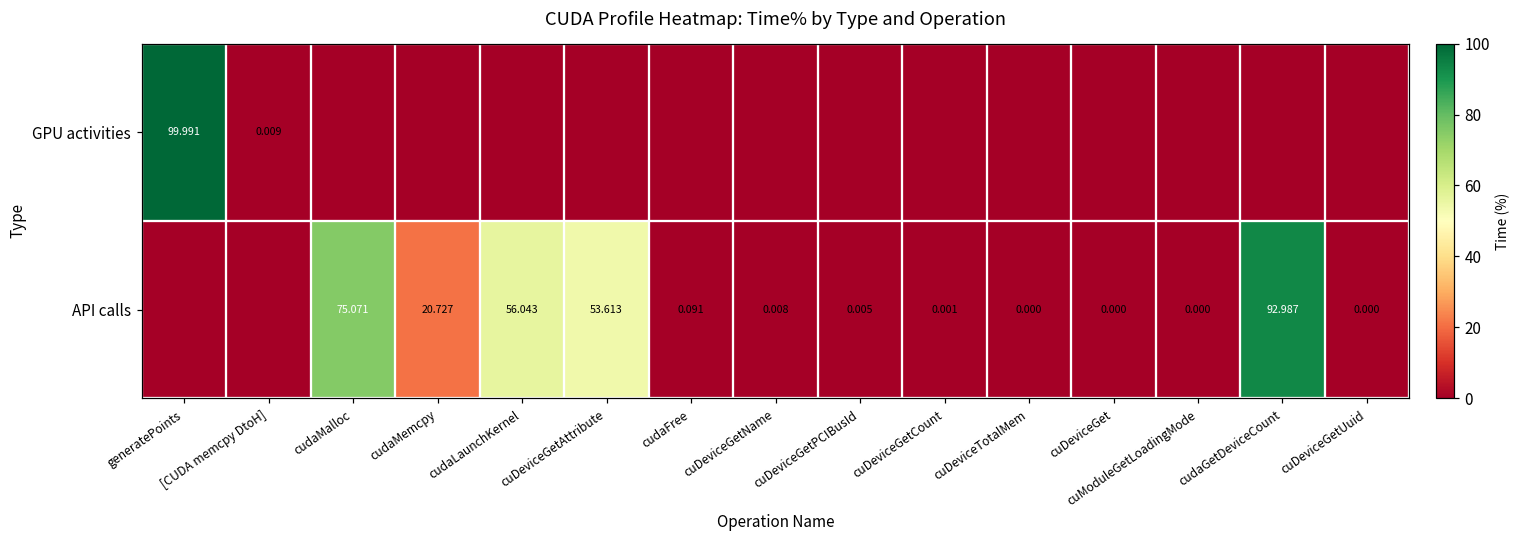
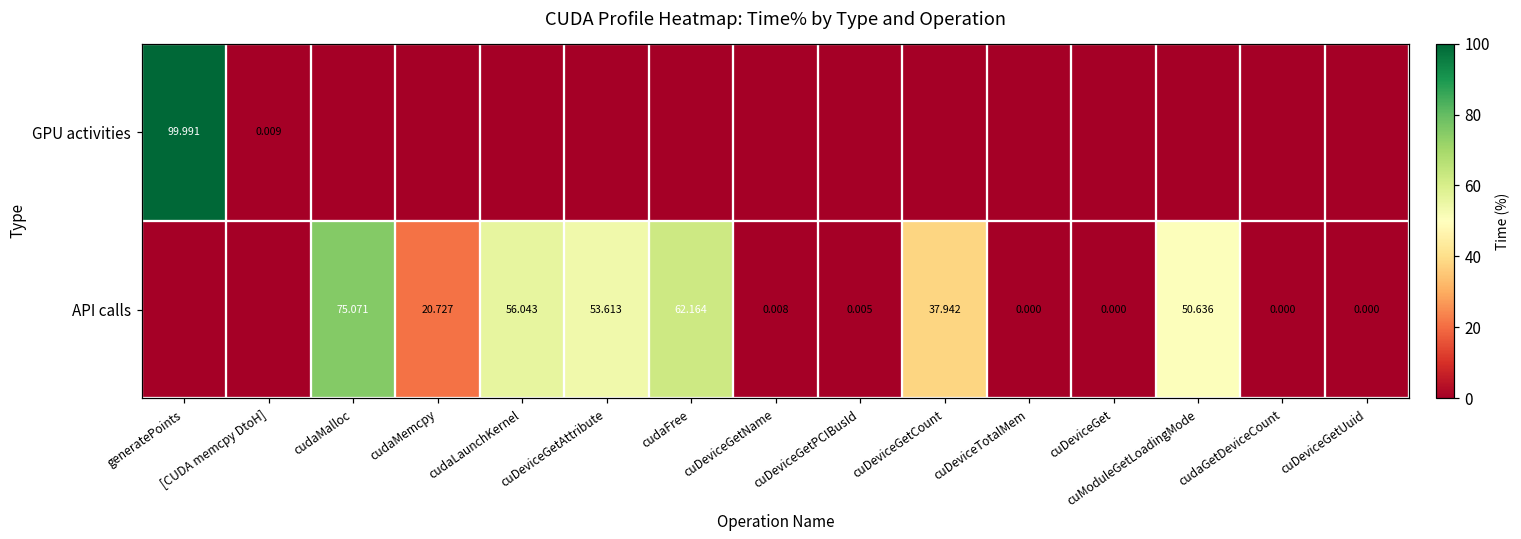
API calls, cudaFree: 0.091 -> 62.164
API calls, cuDeviceGetCount: 0.001 -> 37.942
API calls, cuModuleGetLoadingMode: 0.000 -> 50.636
API calls, cudaGetDeviceCount: 92.987 -> 0.000
